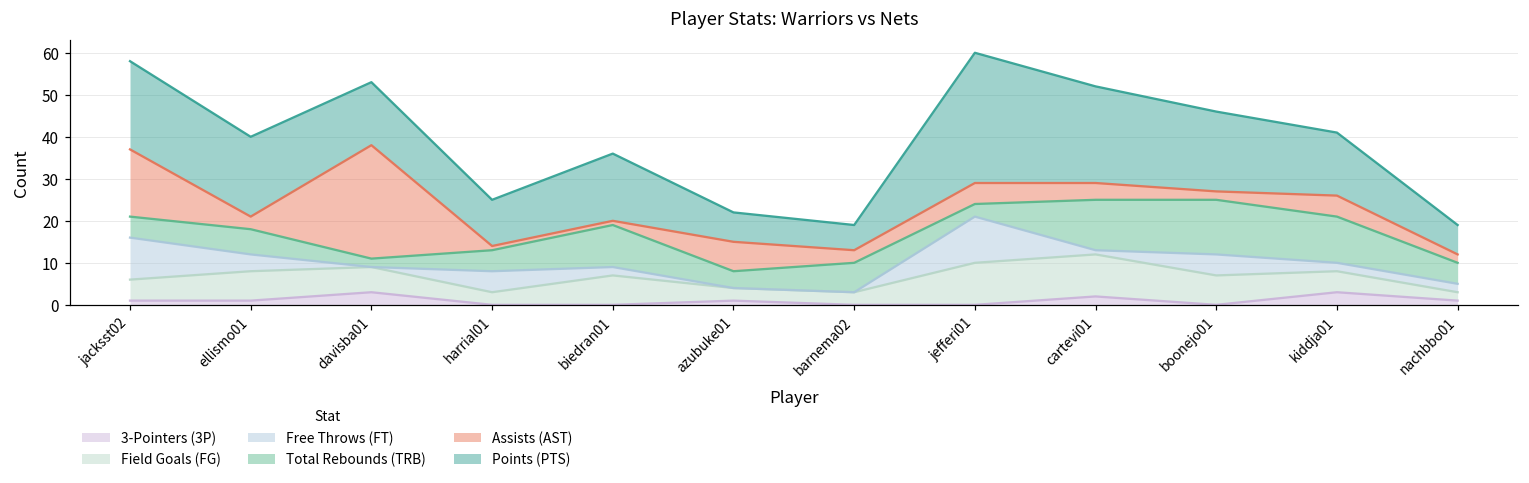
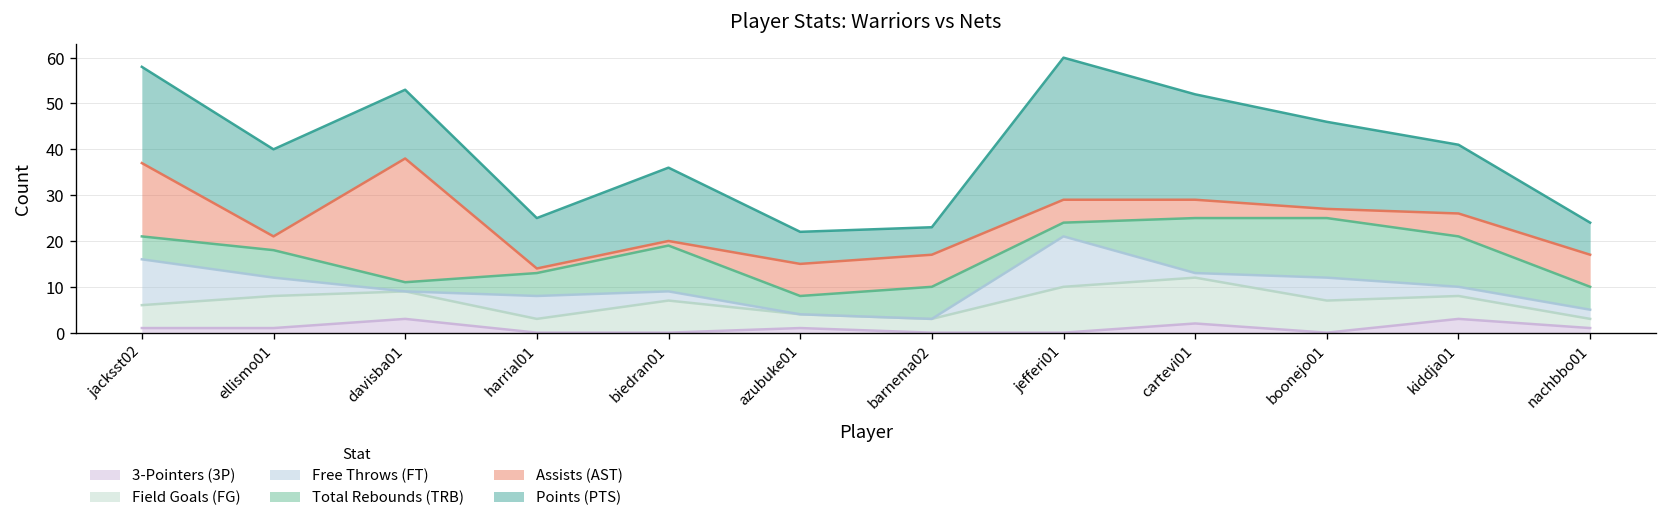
Assists (AST), barnema02: 3 -> 7
Assists (AST), nachbbo01: 2 -> 7
